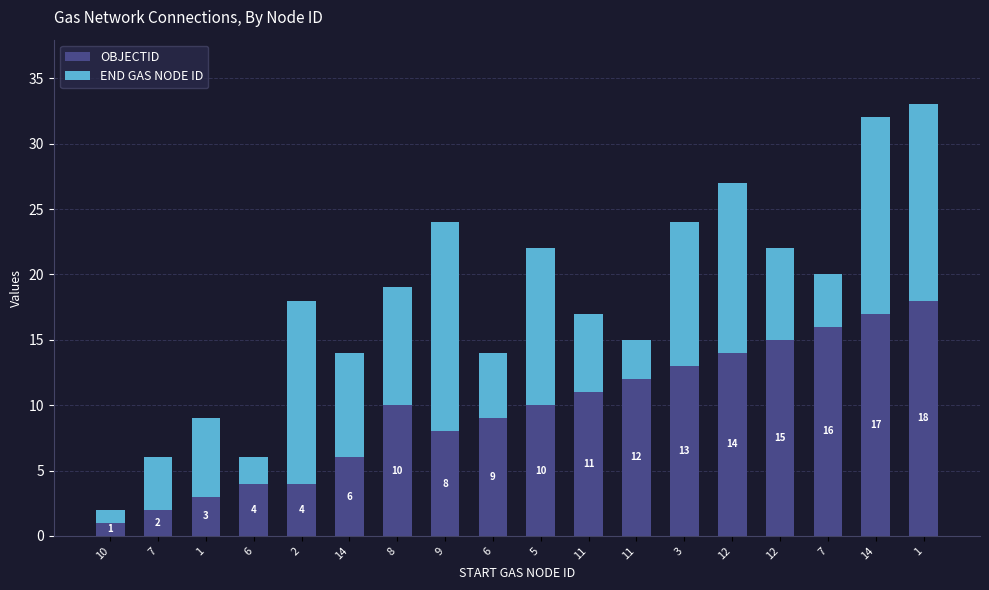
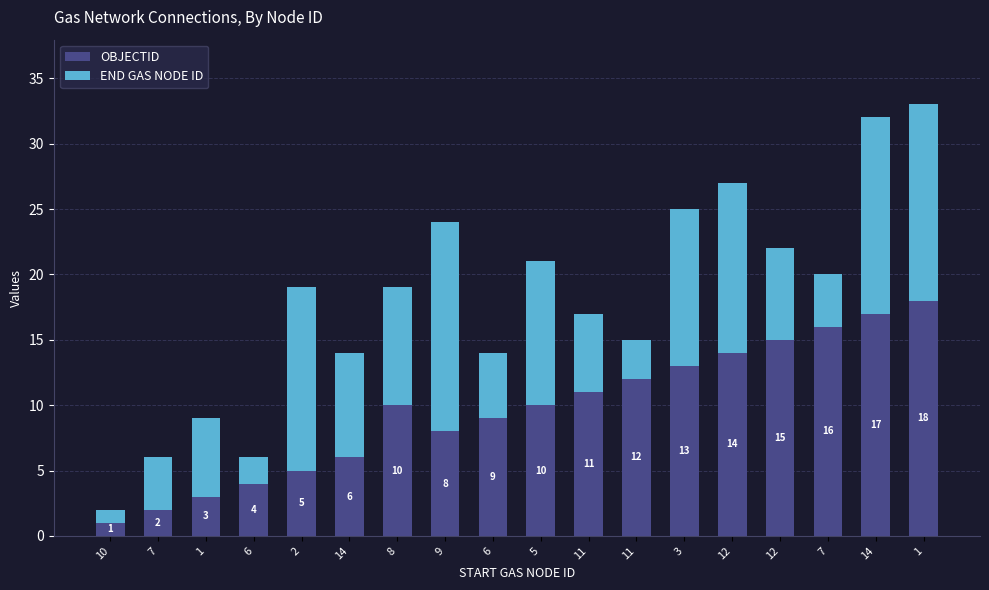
OBJECTID, 2: 4 -> 5
END GAS NODE ID, 5: 12 -> 11
END GAS NODE ID, 3: 11 -> 12
